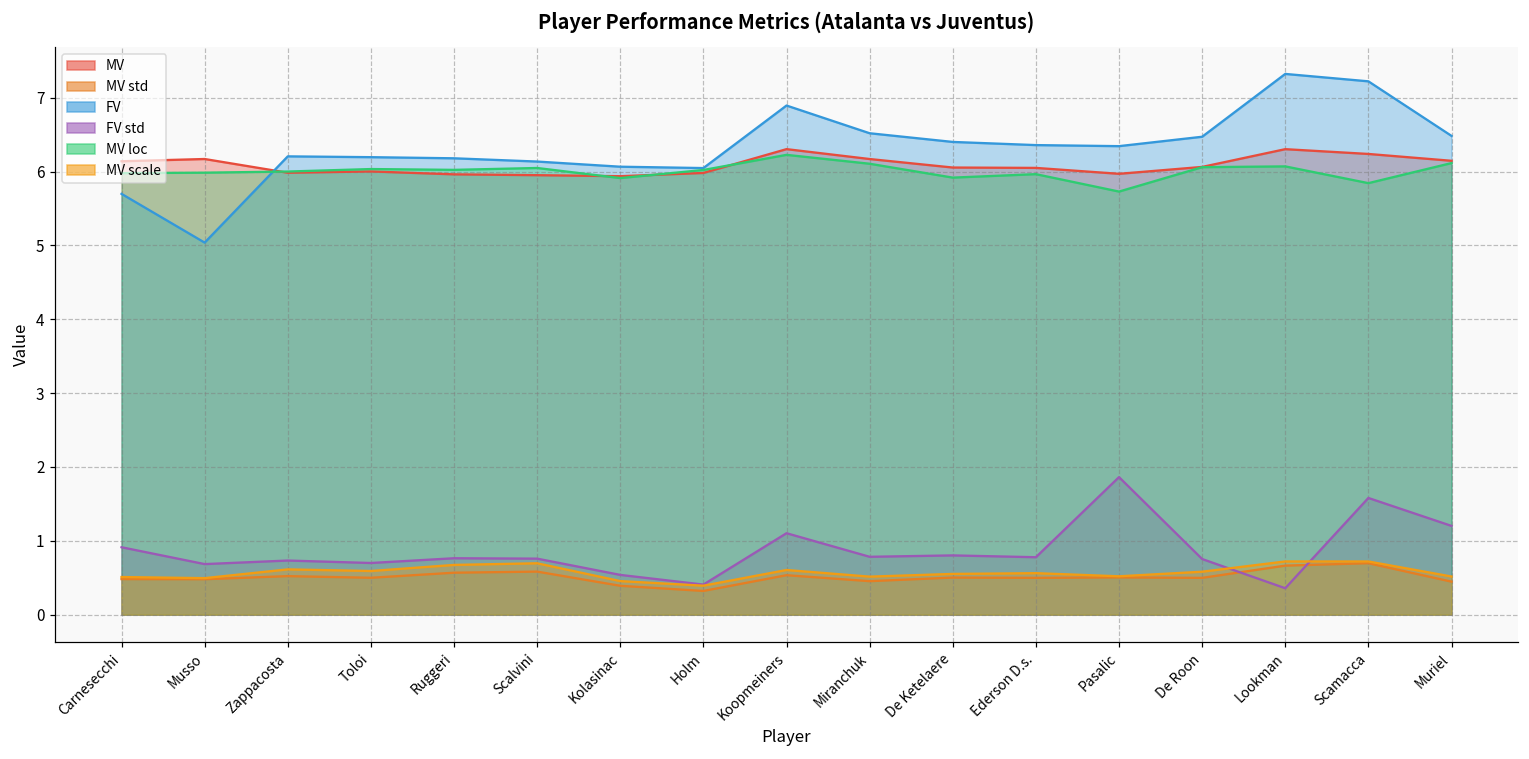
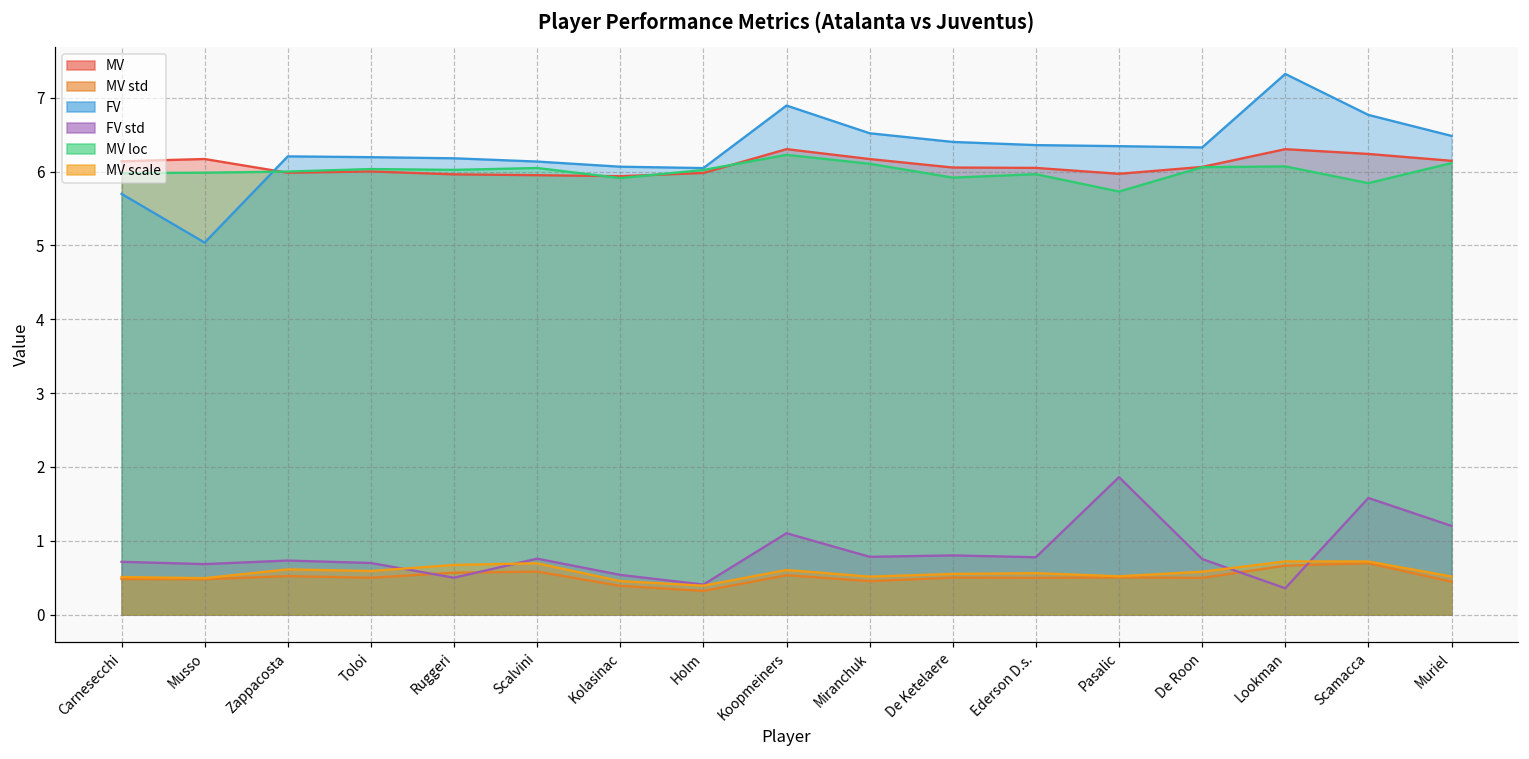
FV std, Carnesecchi: 0.9 -> 0.7
FV std, Ruggeri: 0.8 -> 0.5
FV, De Roon: 6.5 -> 6.3
FV, Scamacca: 7.2 -> 6.8
